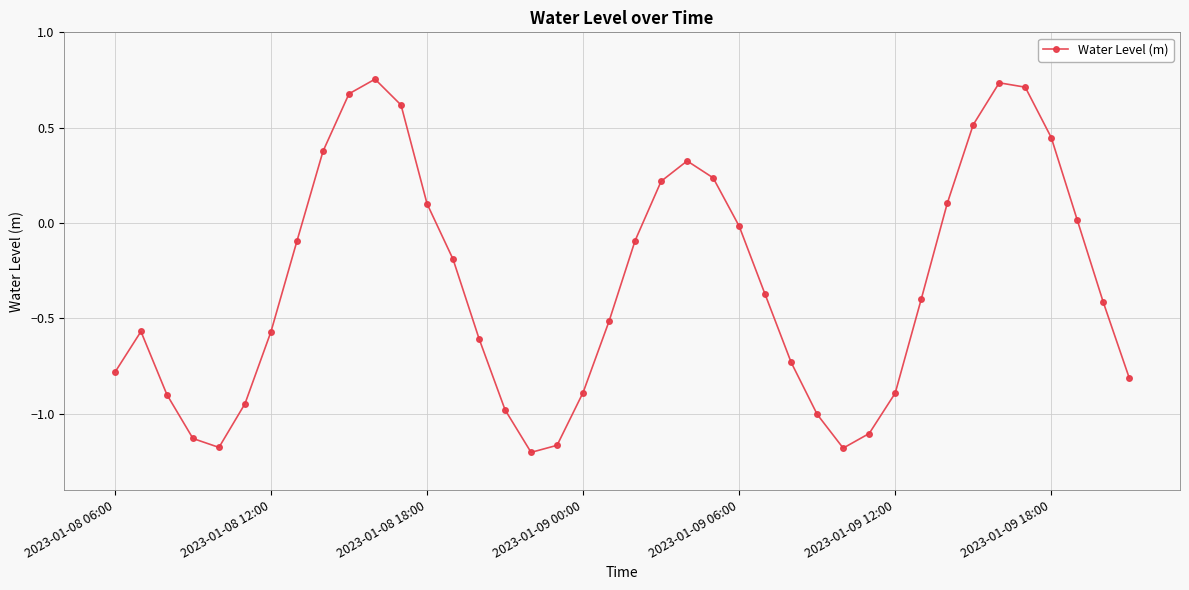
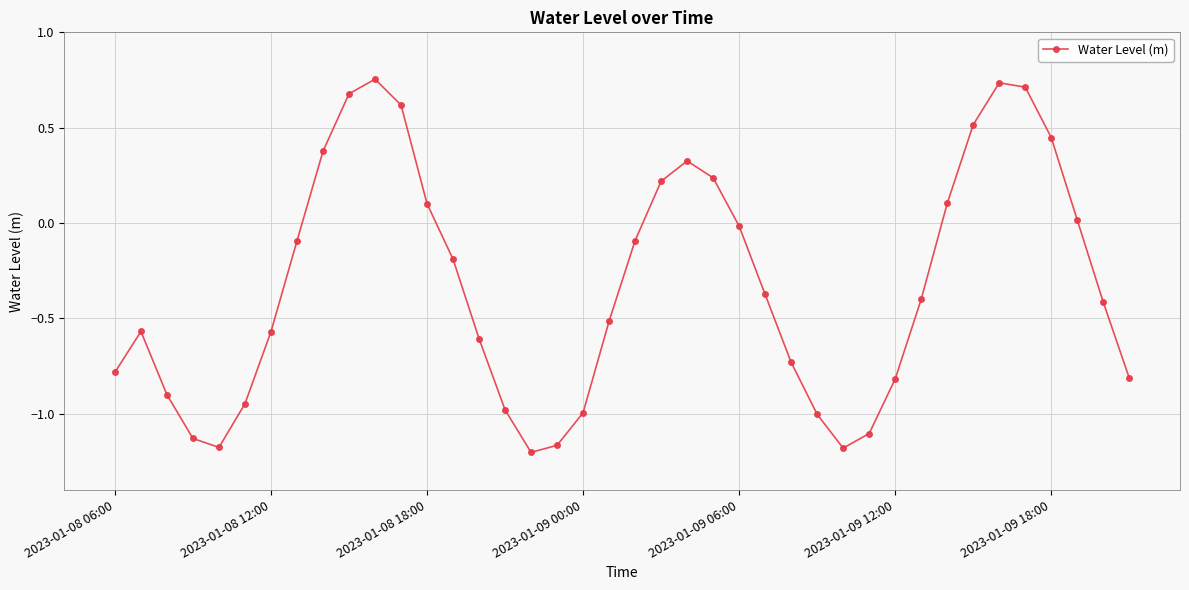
2023-01-09 00:00: -0.89 -> -0.99
2023-01-09 12:00: -0.89 -> -0.82
